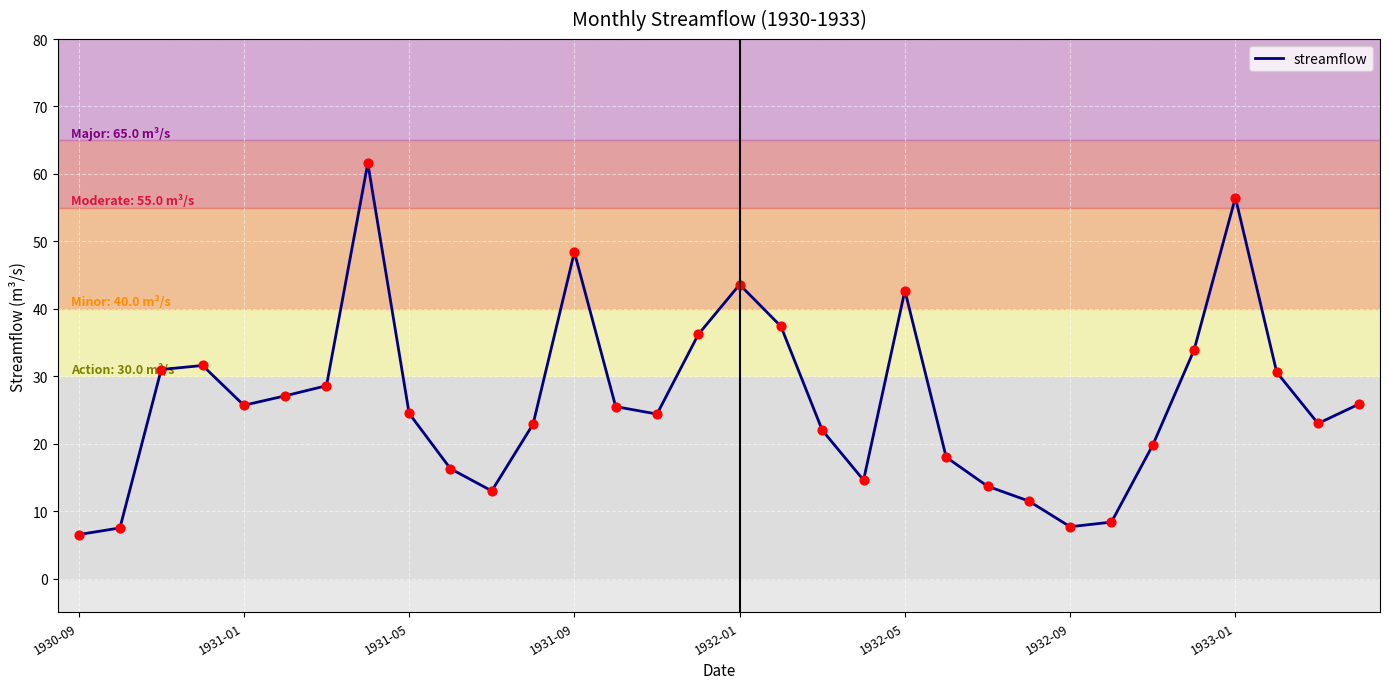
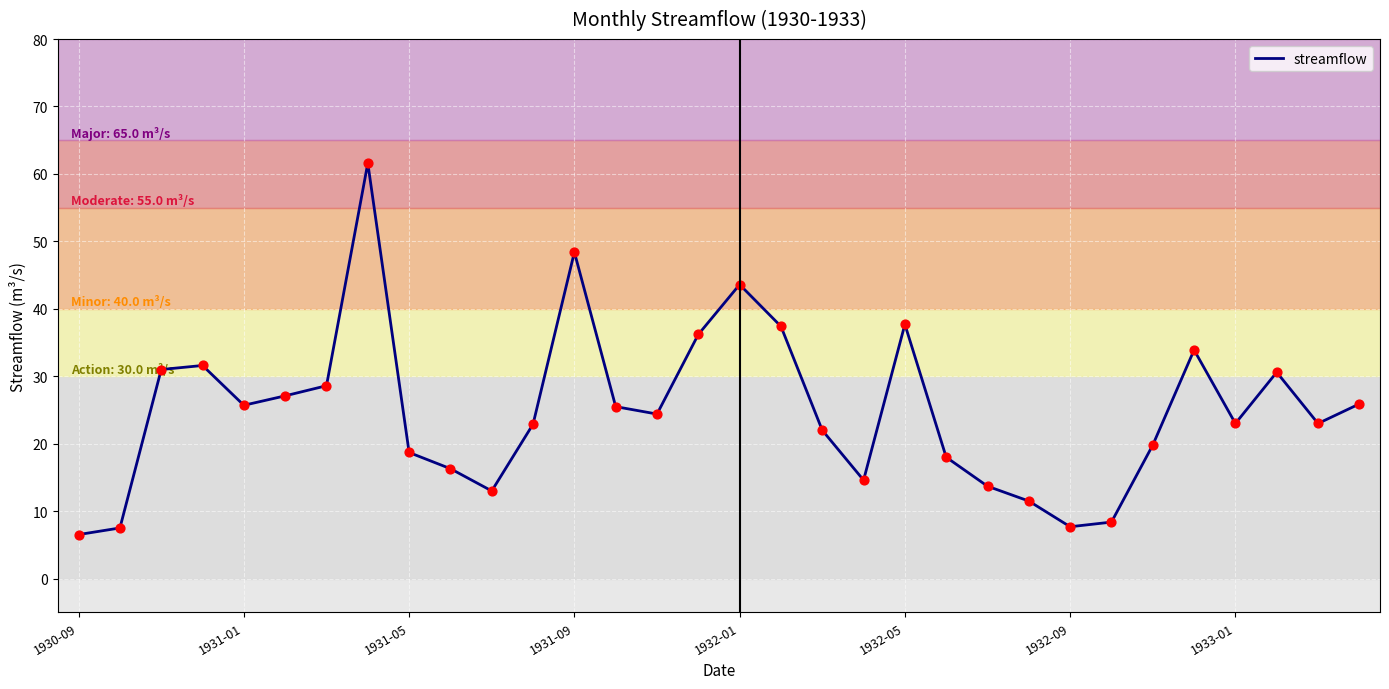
1931-05: 25 -> 19
1932-05: 43 -> 38
1933-01: 57 -> 23
